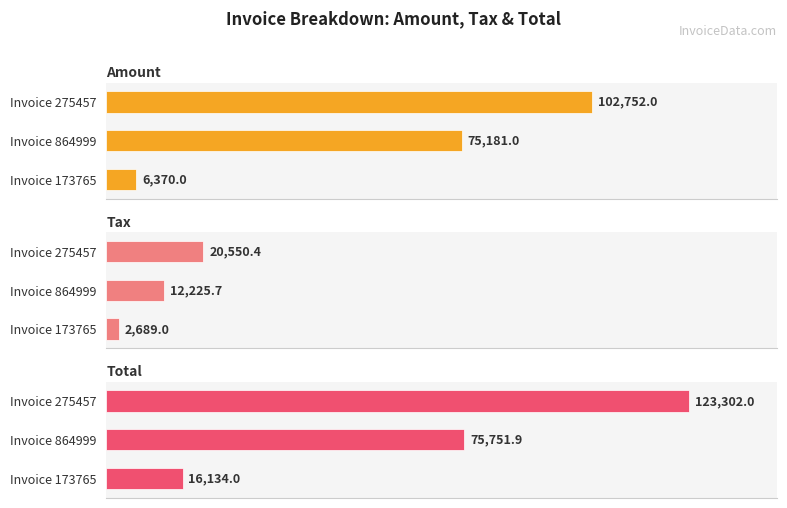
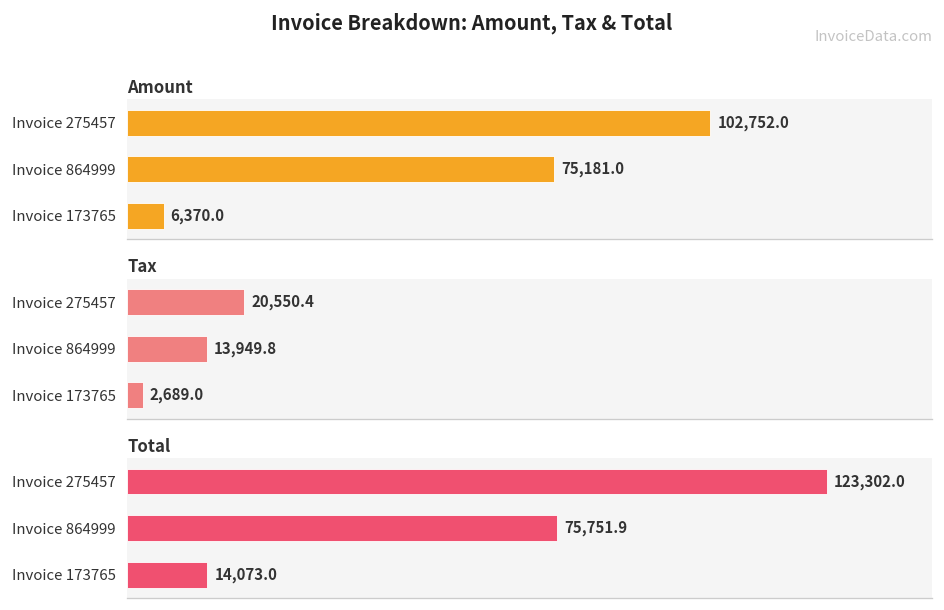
Tax, Invoice 864999: 12,225.7 -> 13,949.8
Total, Invoice 173765: 16,134.0 -> 14,073.0
